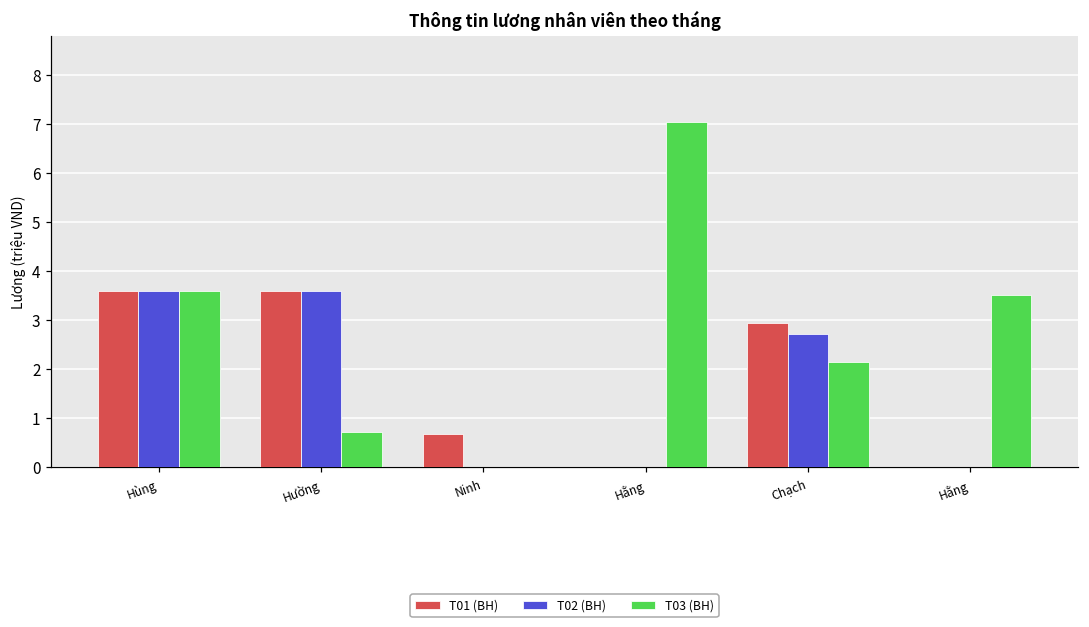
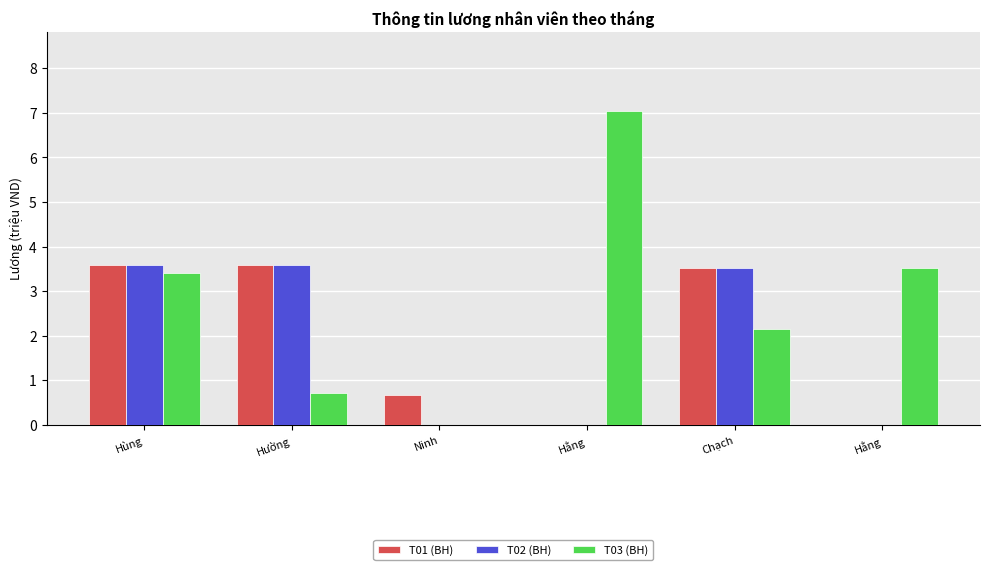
T03 (BH), Hùng: 3.6 -> 3.4
T01 (BH), Chạch: 3.0 -> 3.5
T02 (BH), Chạch: 2.7 -> 3.5
